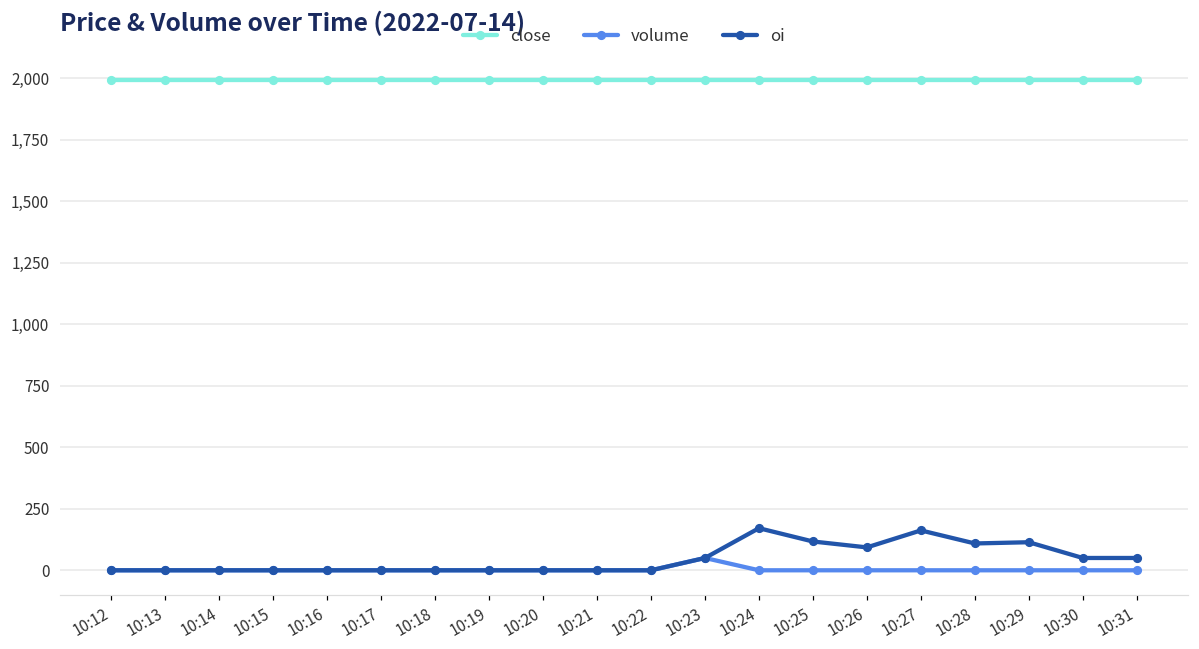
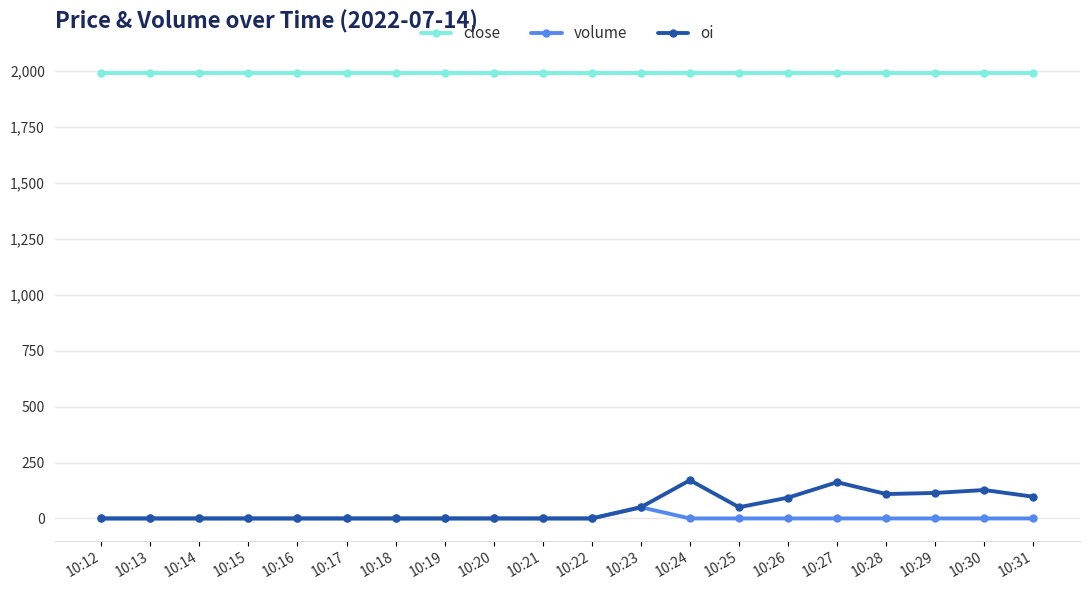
oi, 10:25: 120 -> 50
oi, 10:30: 50 -> 130
oi, 10:31: 50 -> 100
